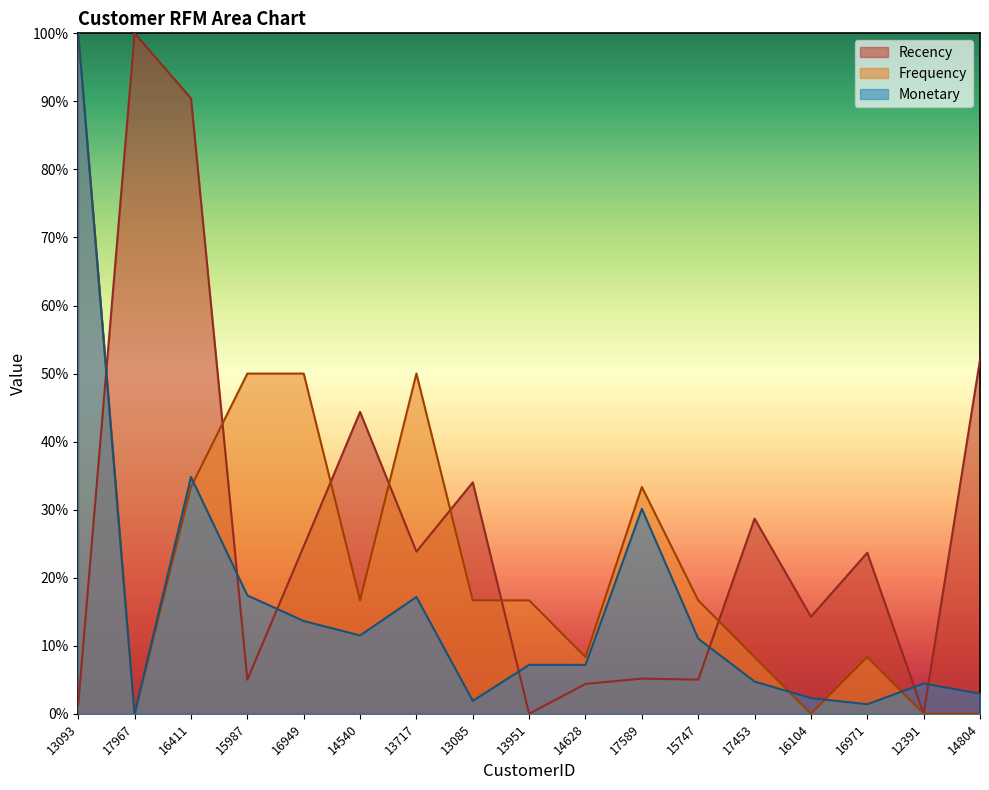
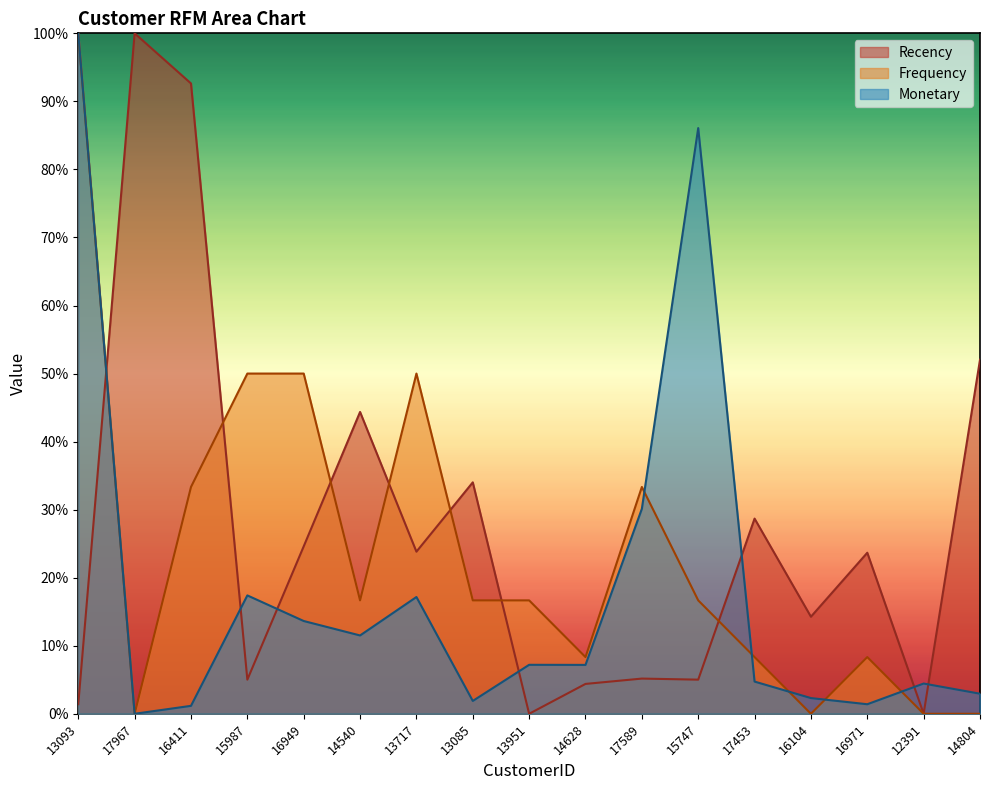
Recency, 16411: 90% -> 93%
Monetary, 16411: 35% -> 1%
Monetary, 15747: 11% -> 86%
